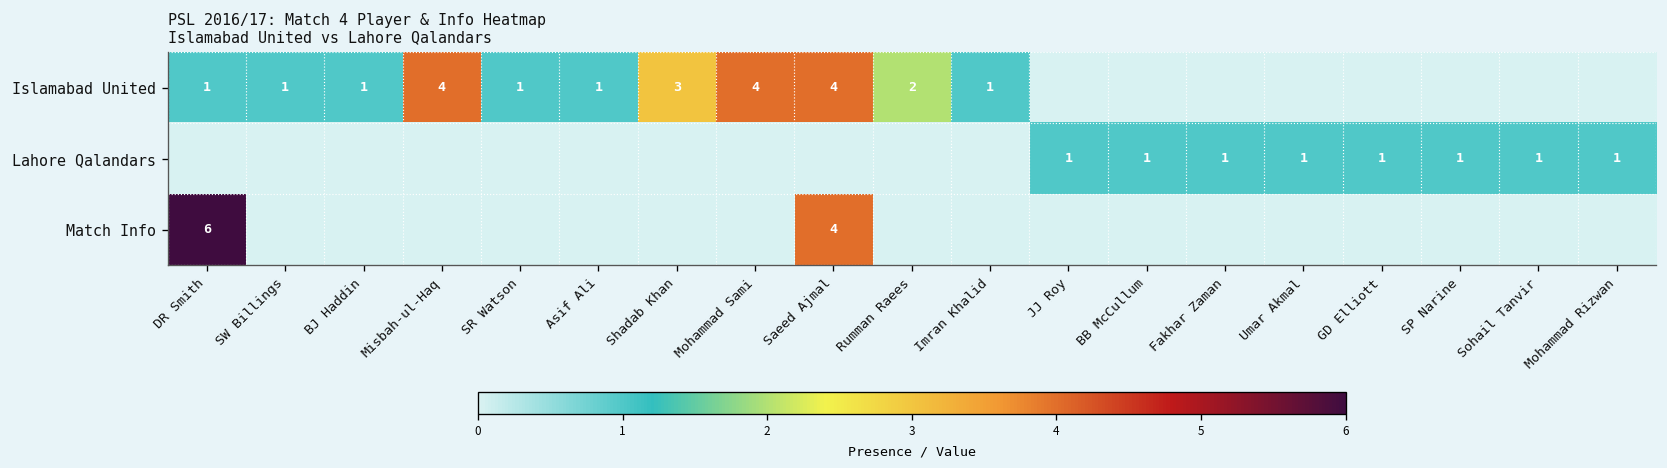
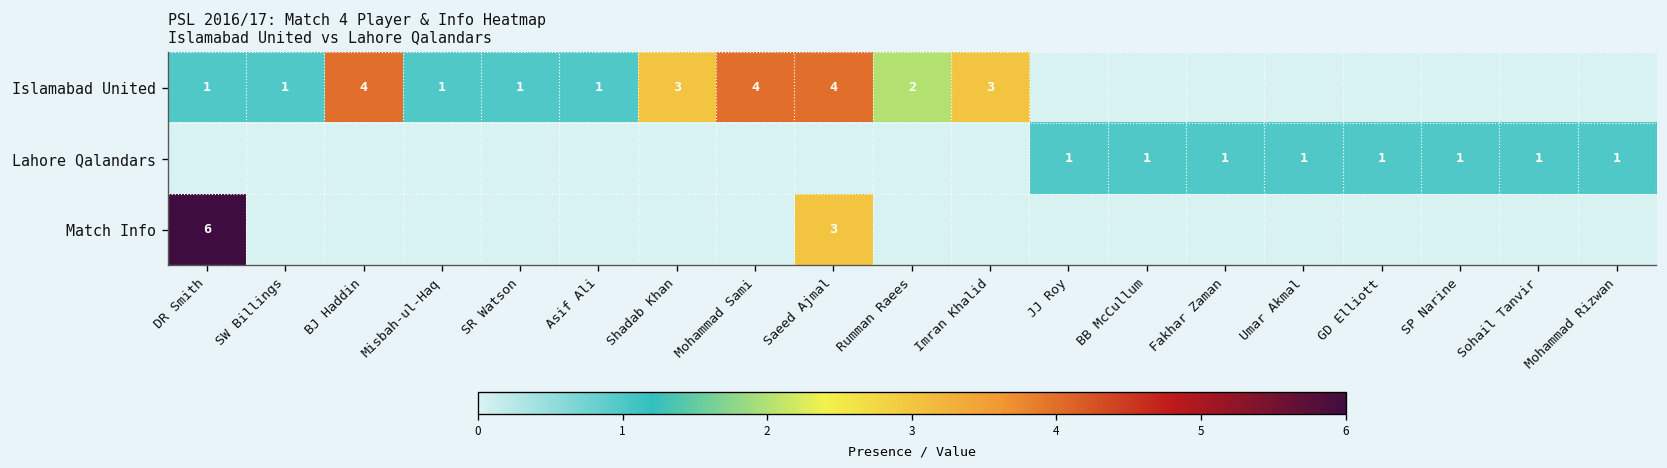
Islamabad United, BJ Haddin: 1 -> 4
Islamabad United, Misbah-ul-Haq: 4 -> 1
Islamabad United, Imran Khalid: 1 -> 3
Match Info, Saeed Ajmal: 4 -> 3
